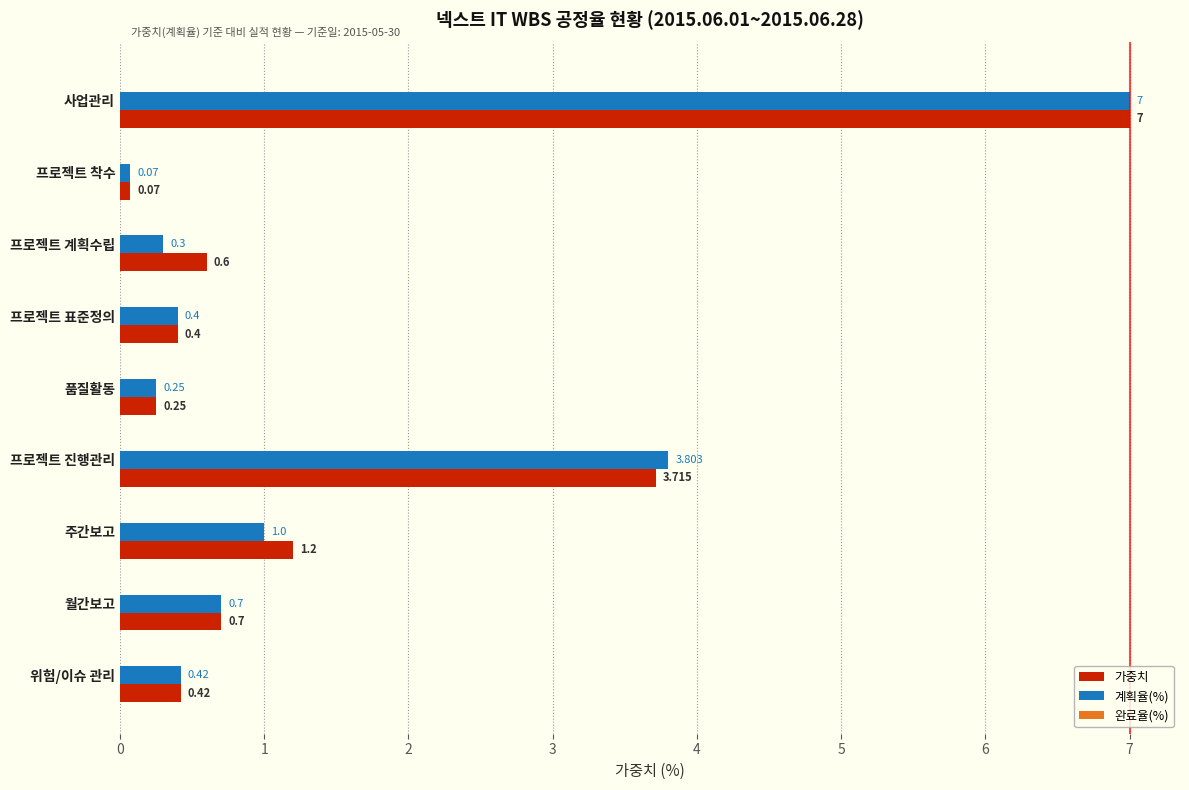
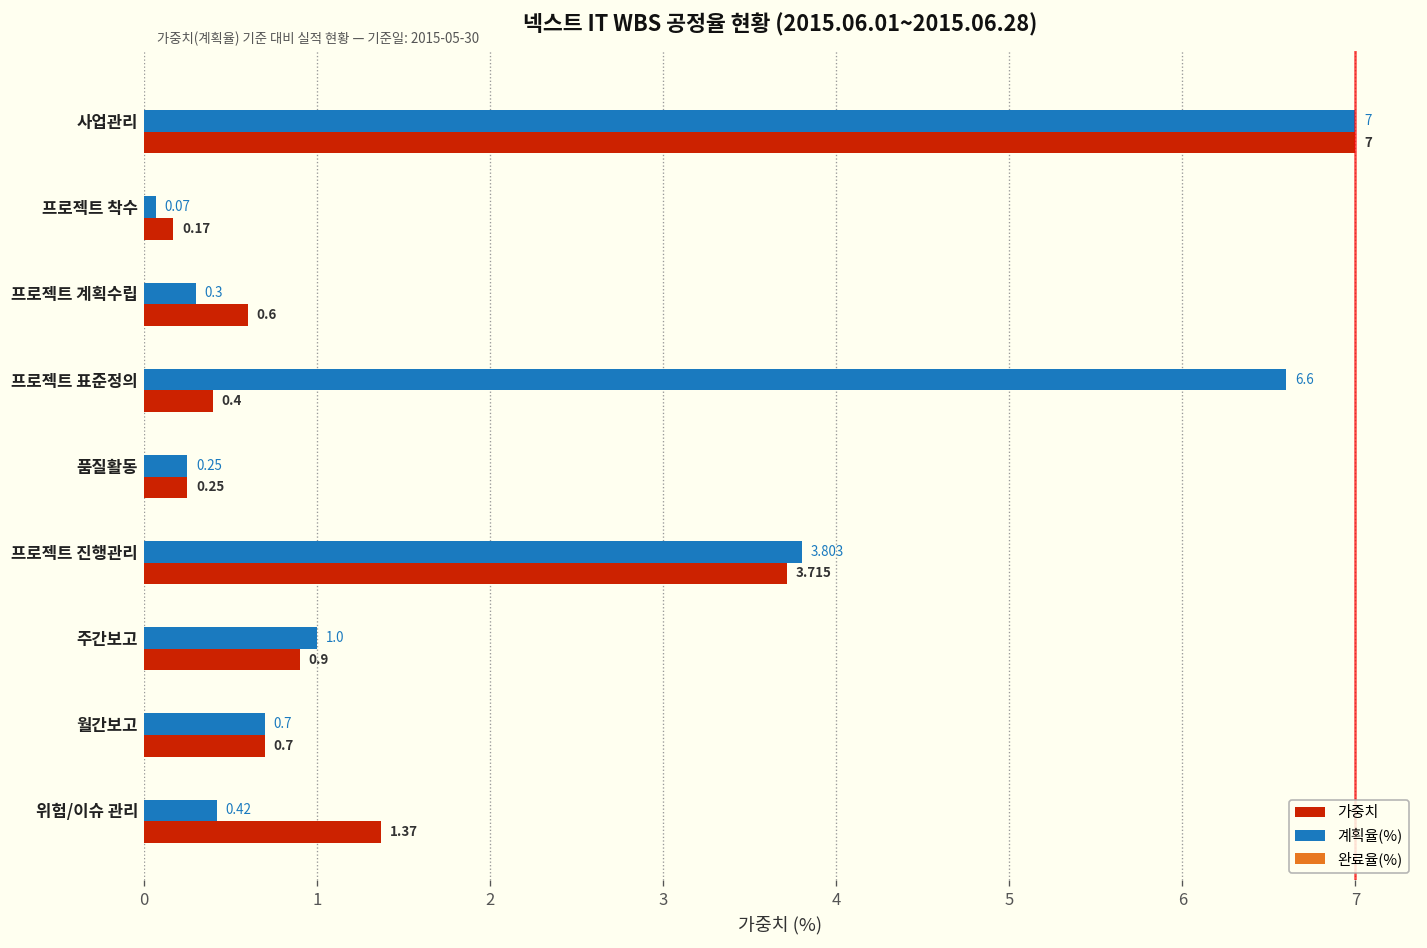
가중치, 프로젝트 착수: 0.07 -> 0.17
계획율(%), 프로젝트 표준정의: 0.4 -> 6.6
가중치, 주간보고: 1.2 -> 0.9
가중치, 위험/이슈 관리: 0.42 -> 1.37
